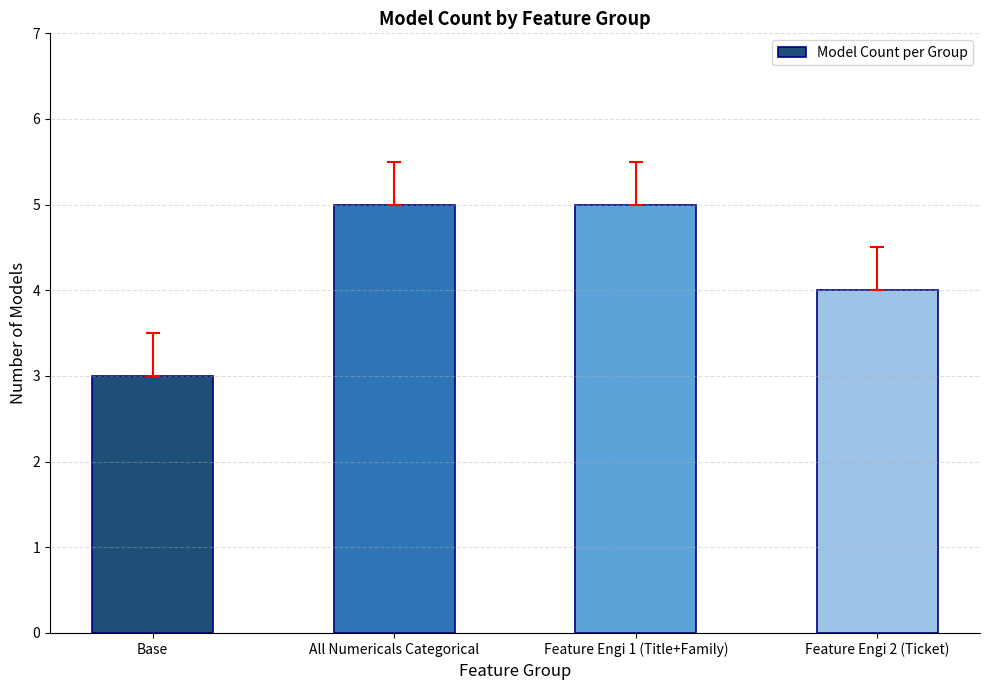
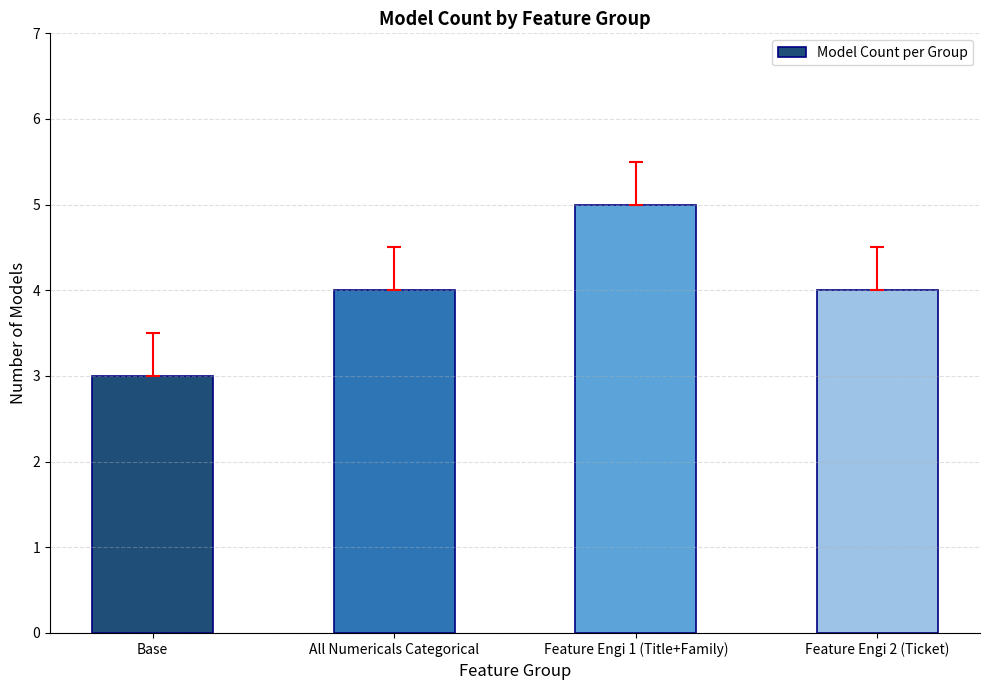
Model Count per Group, All Numericals Categorical: 5 -> 4
